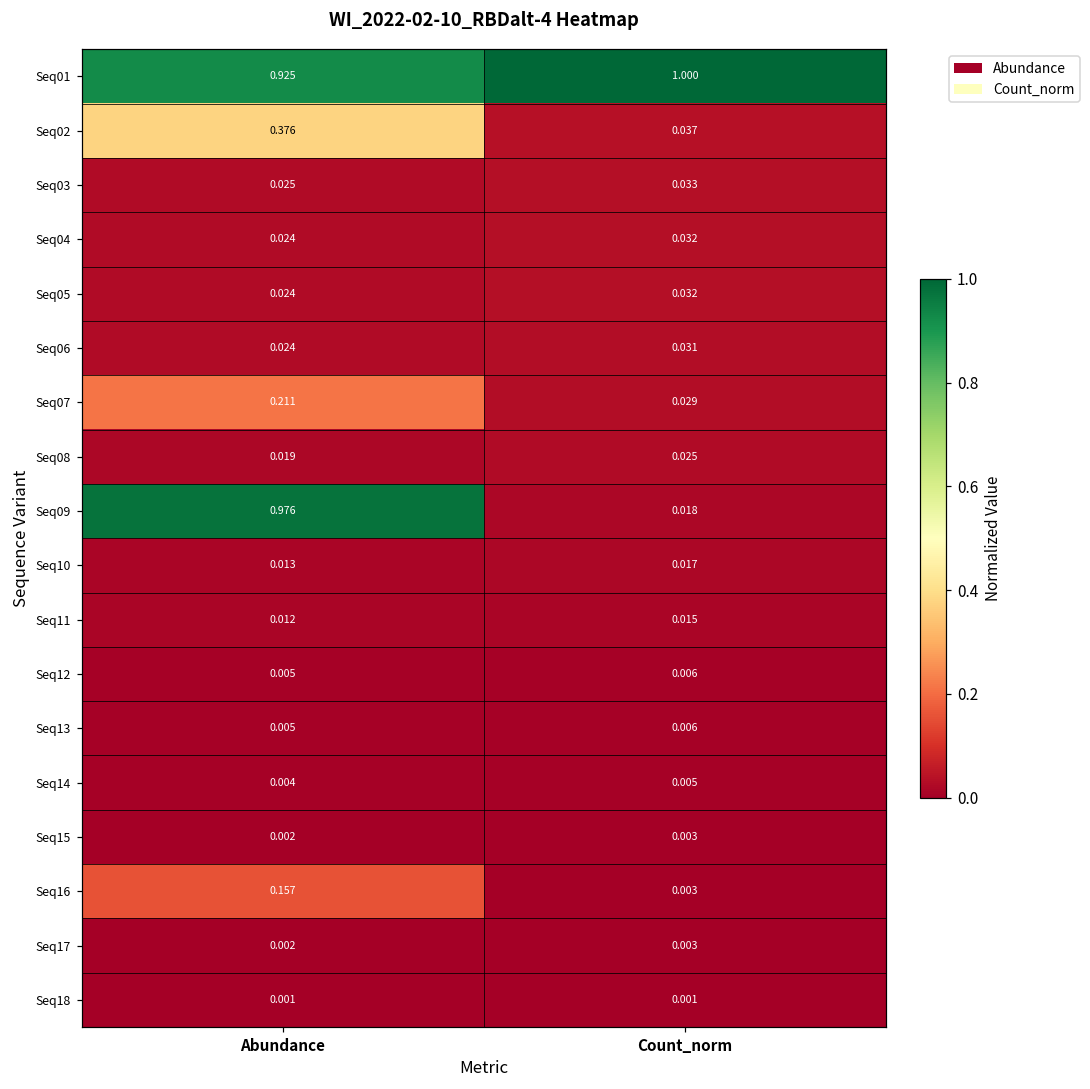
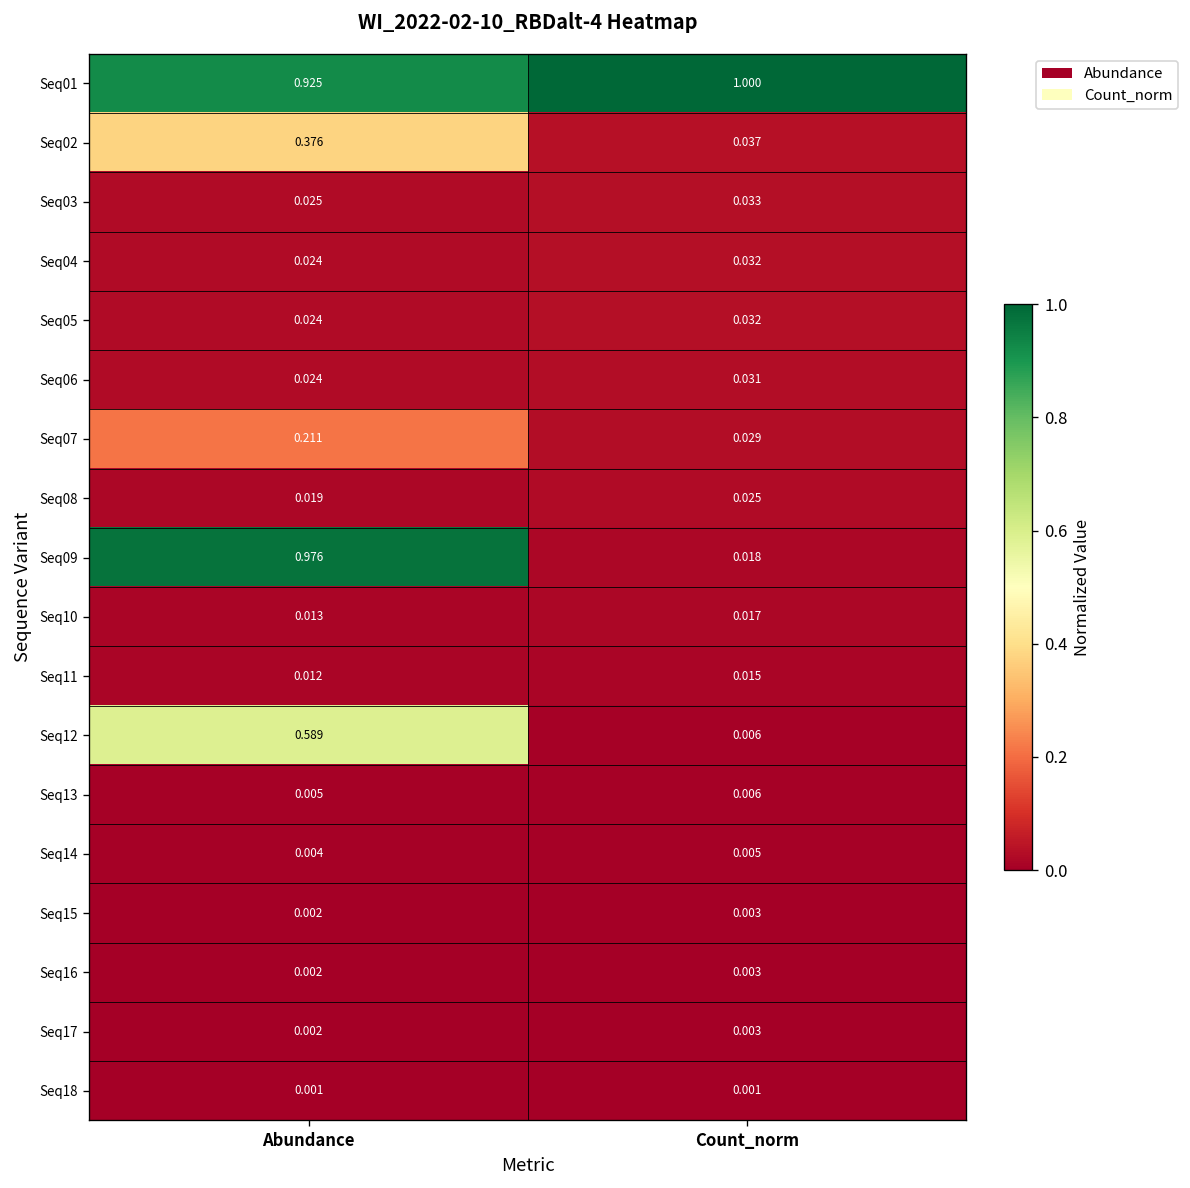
Seq12, Abundance: 0.005 -> 0.589
Seq16, Abundance: 0.157 -> 0.002
